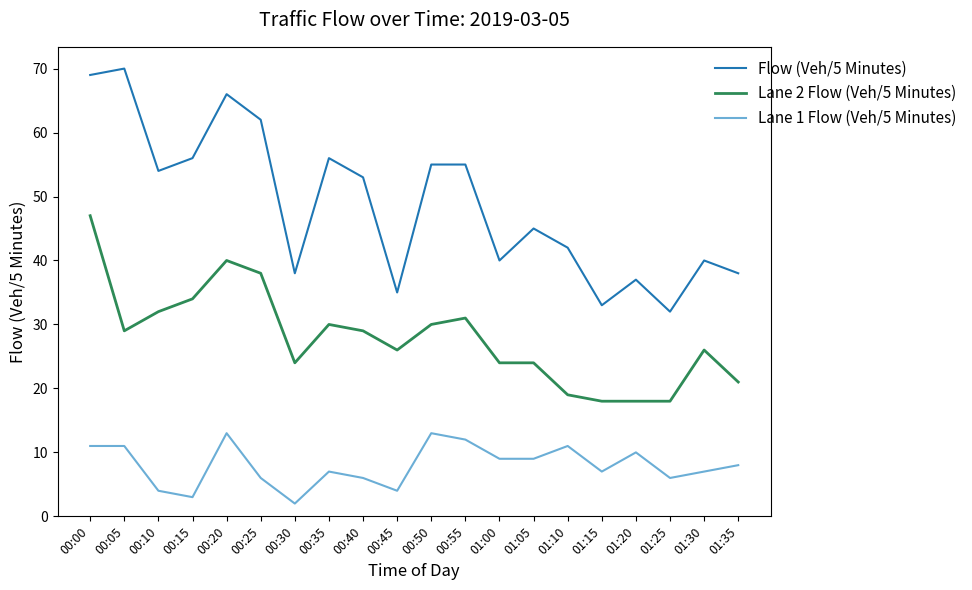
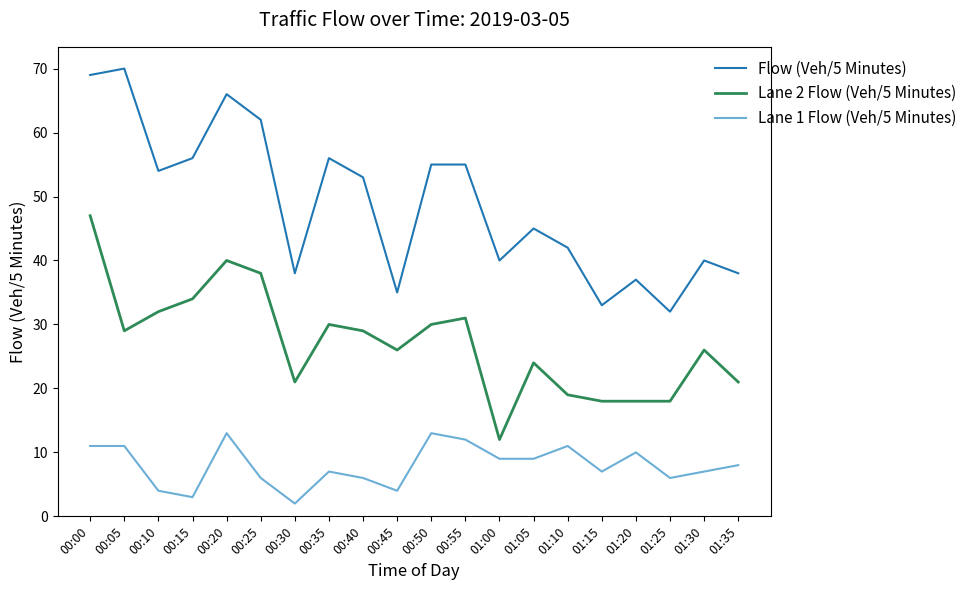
Lane 2 Flow (Veh/5 Minutes), 00:30: 24 -> 21
Lane 2 Flow (Veh/5 Minutes), 01:00: 24 -> 12
